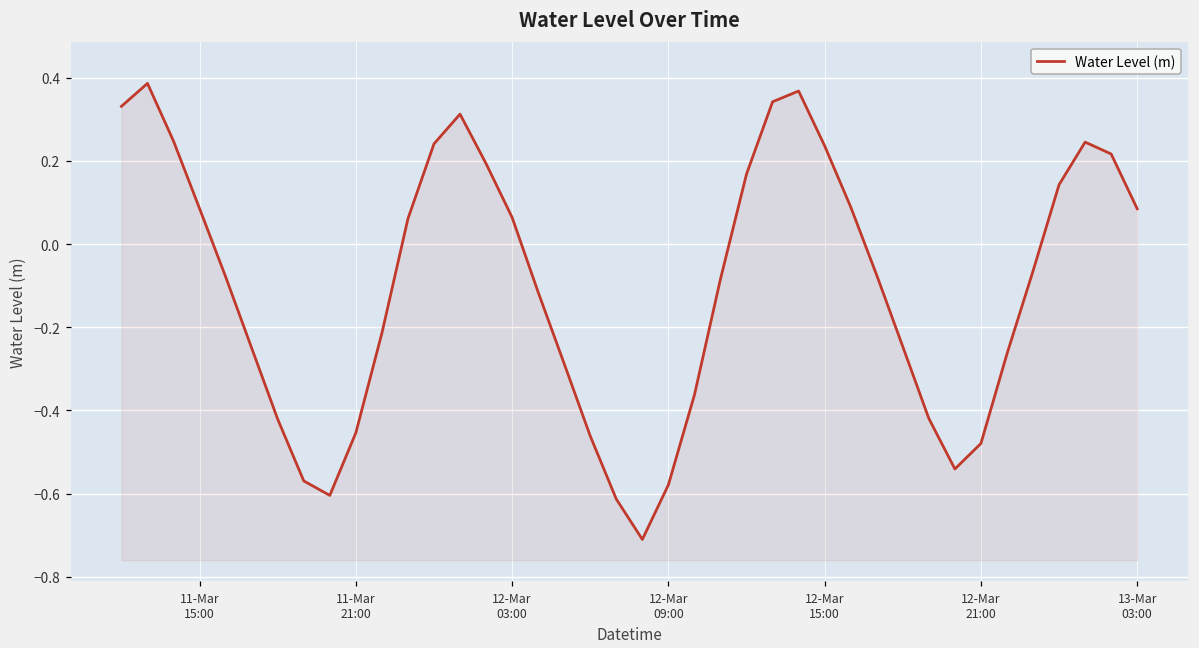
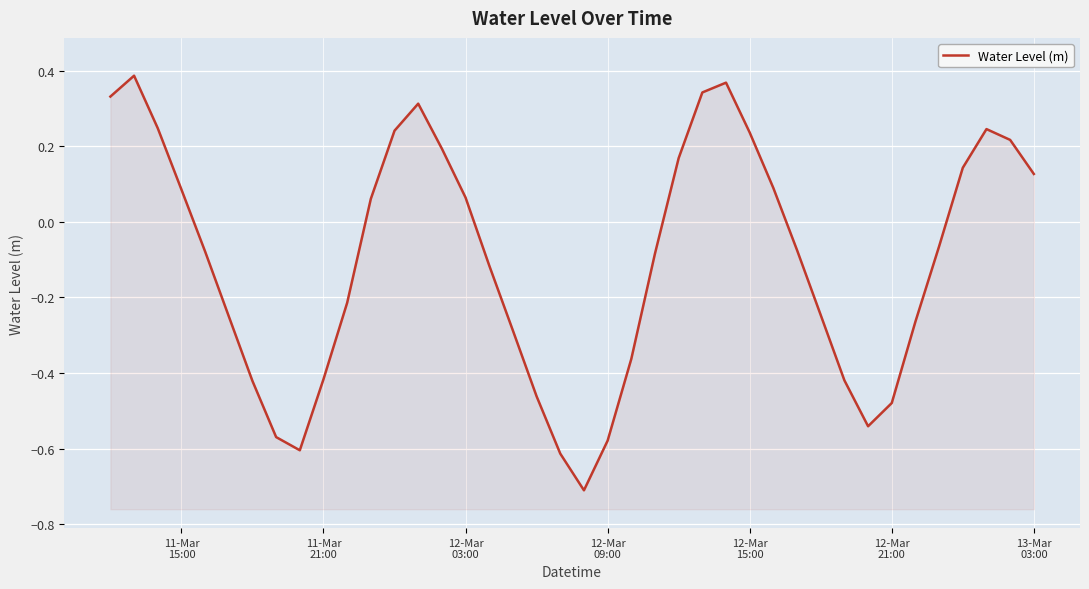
11-Mar 21:00: -0.45 -> -0.42
13-Mar 03:00: 0.08 -> 0.13
